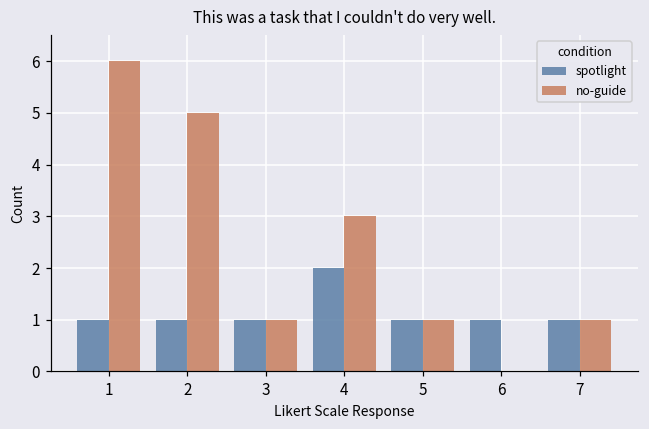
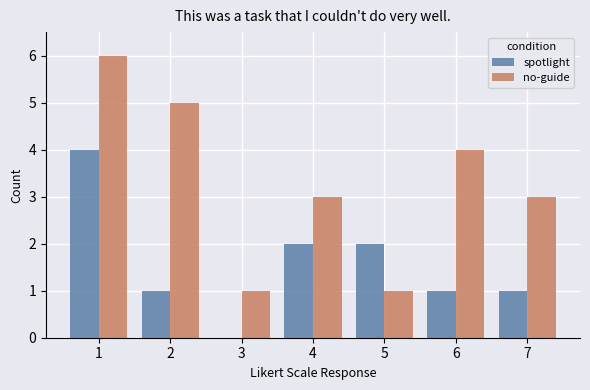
spotlight, 1: 1 -> 4
spotlight, 3: 1 -> 0
spotlight, 5: 1 -> 2
no-guide, 6: 0 -> 4
no-guide, 7: 1 -> 3
